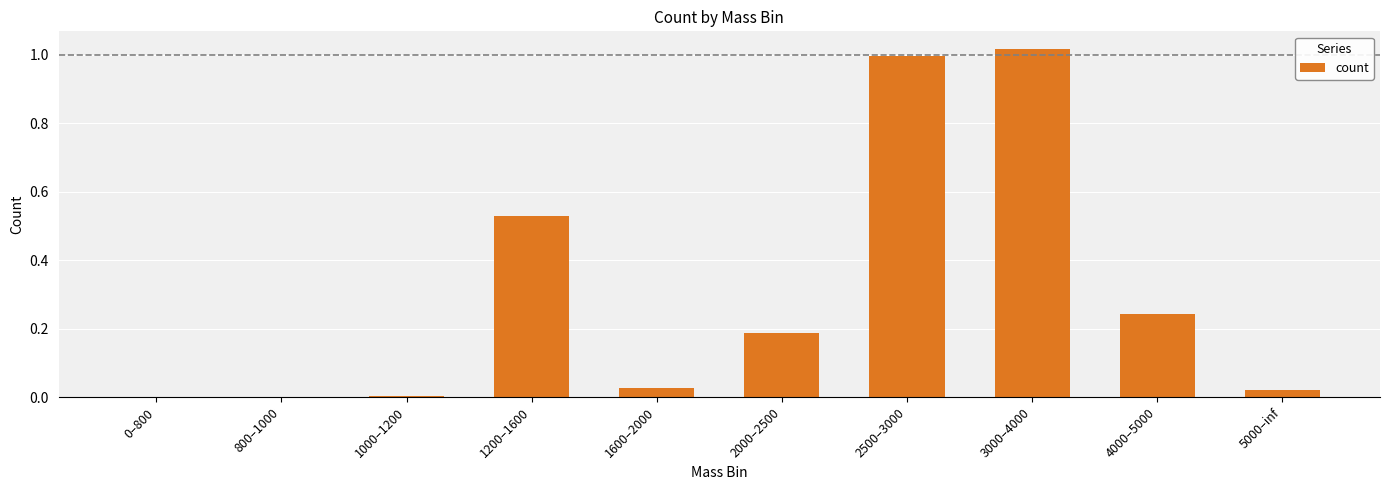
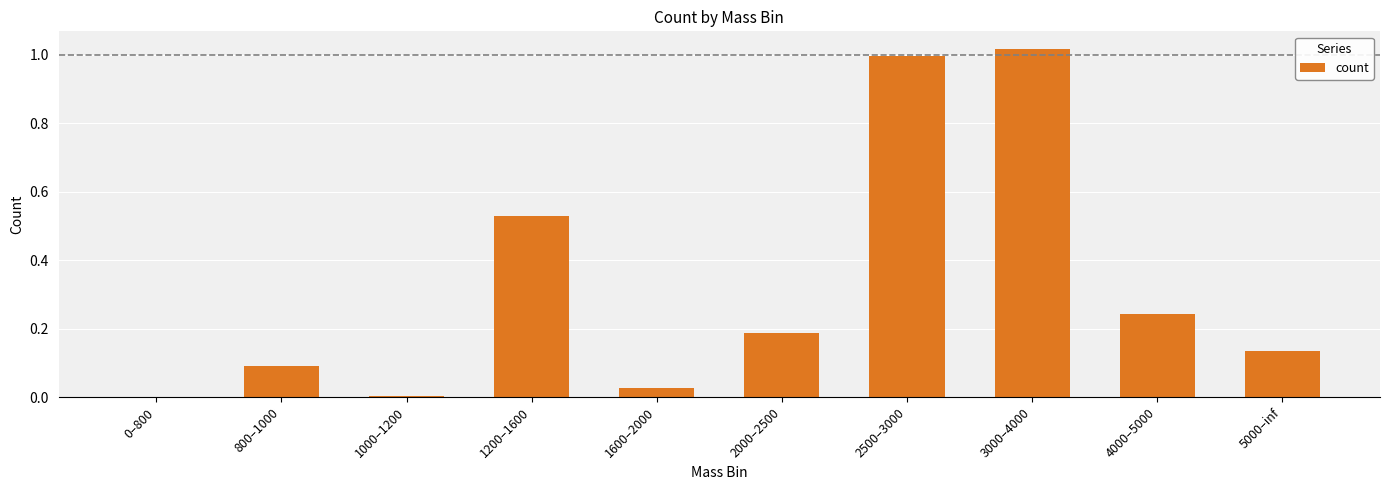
800–1000: 0.00 -> 0.09
5000–inf: 0.02 -> 0.13
